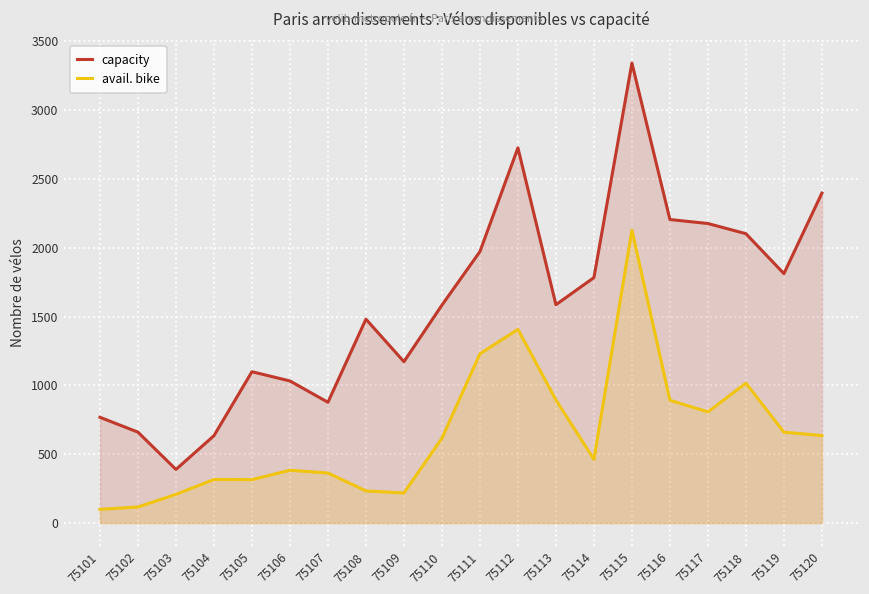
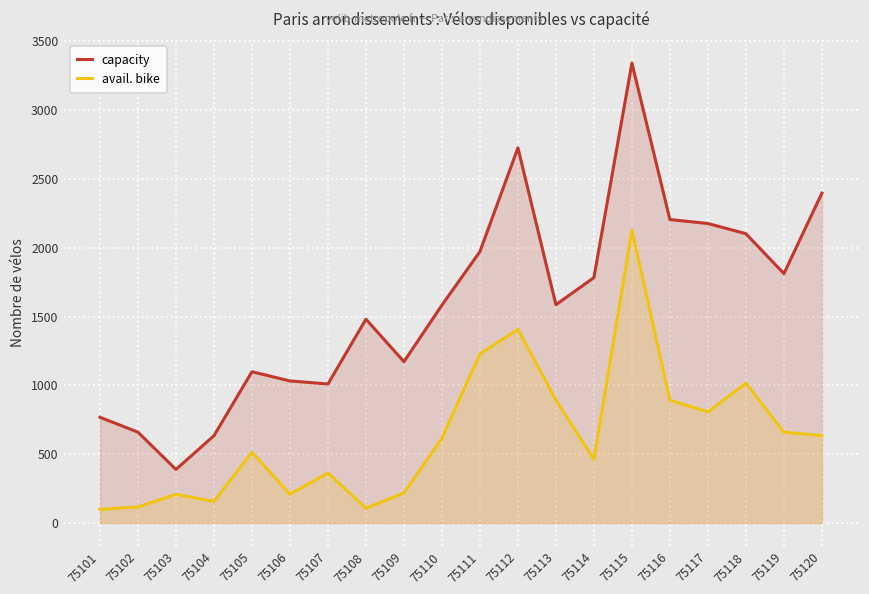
avail. bike, 75104: 320 -> 160
avail. bike, 75105: 320 -> 510
avail. bike, 75106: 380 -> 210
capacity, 75107: 880 -> 1010
avail. bike, 75108: 230 -> 110
